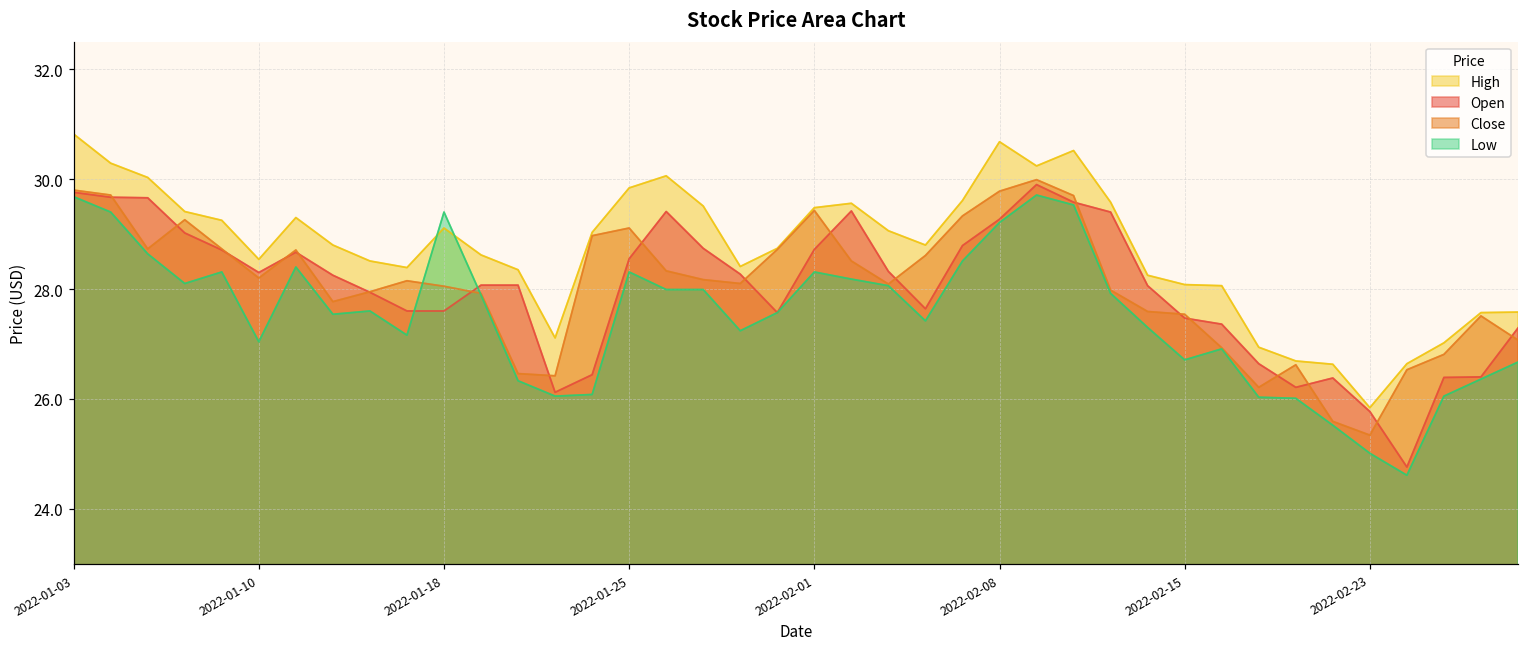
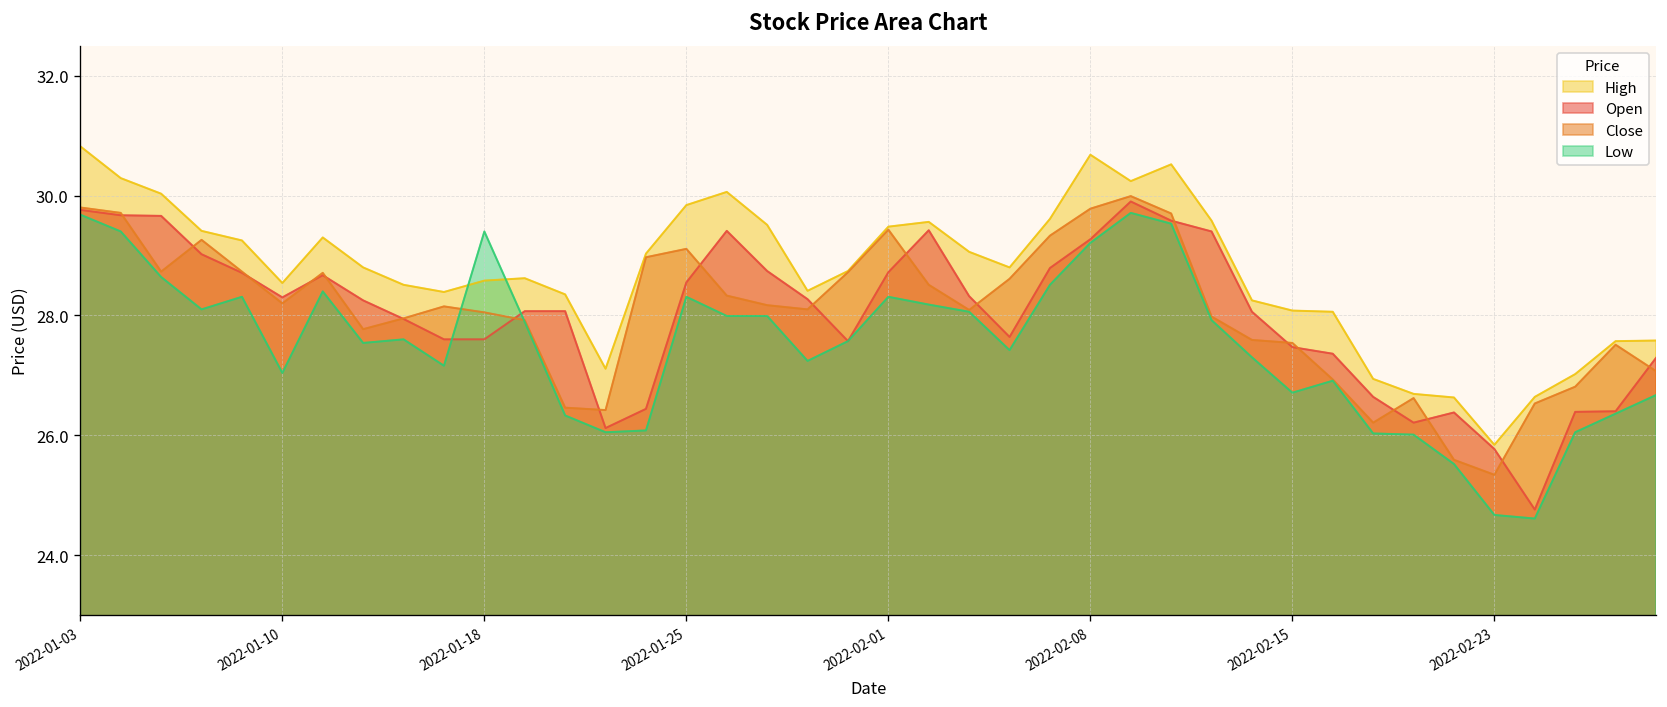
High, 2022-01-18: 29.1 -> 28.6
Low, 2022-02-23: 25.0 -> 24.7
